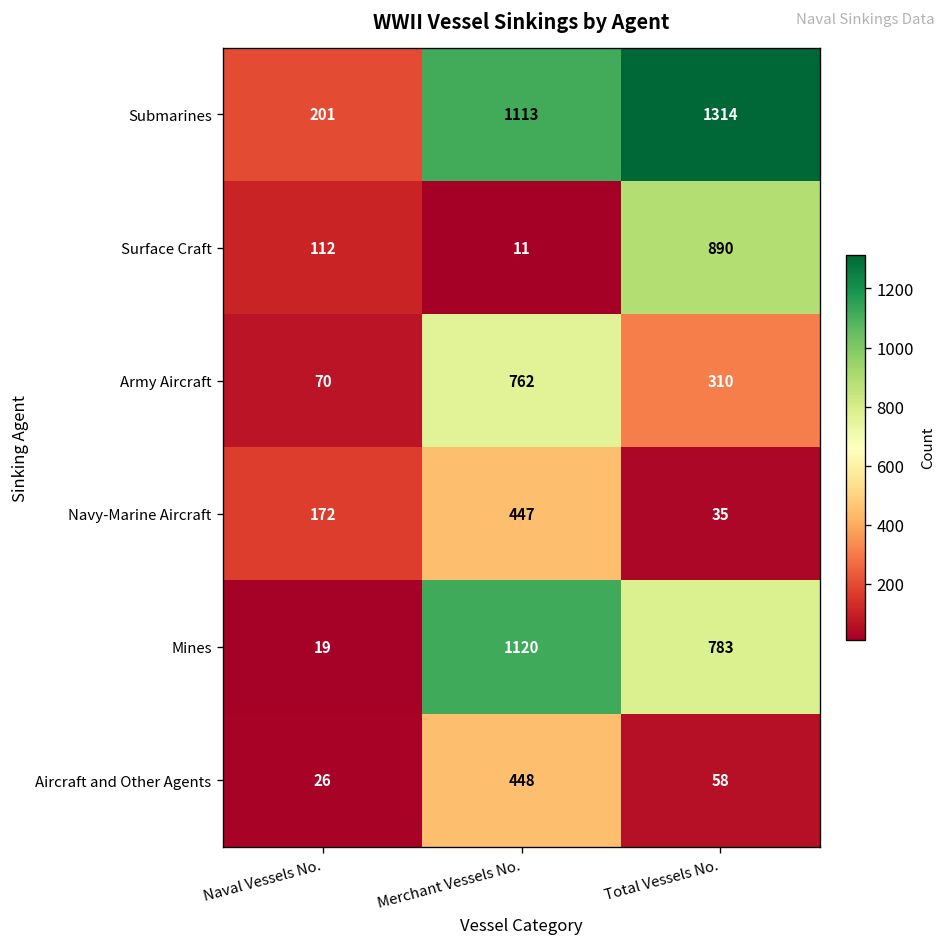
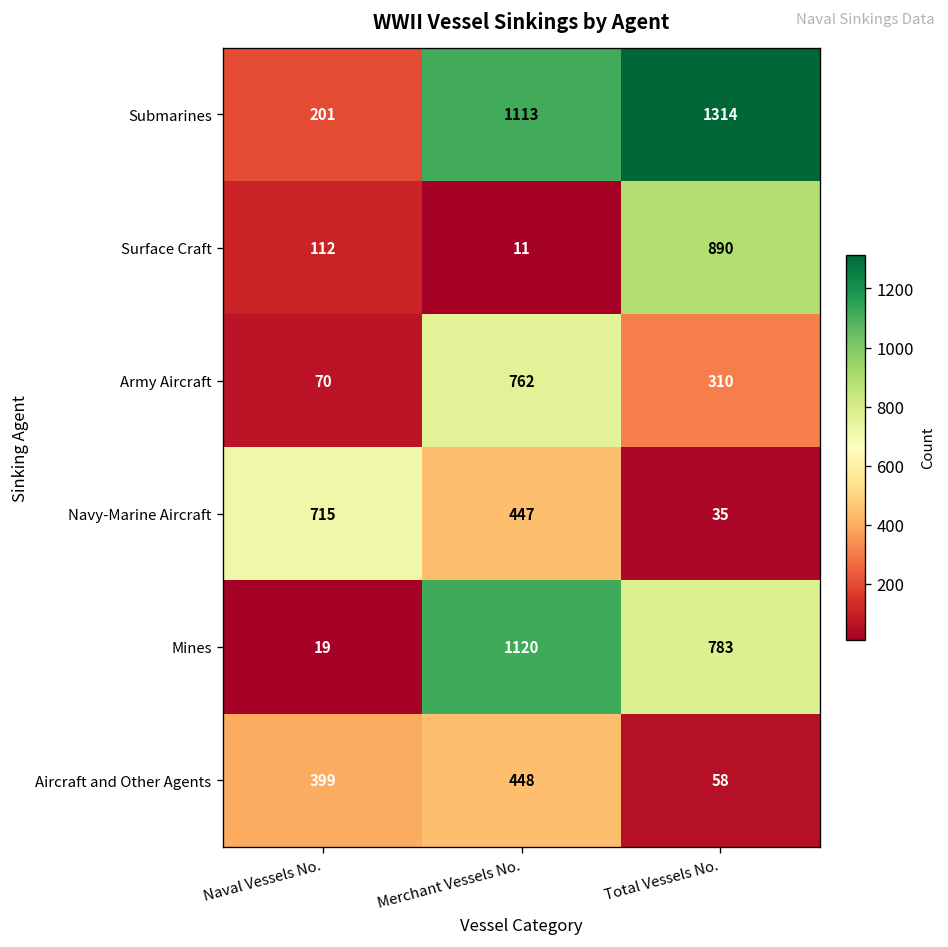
Navy-Marine Aircraft, Naval Vessels No.: 172 -> 715
Aircraft and Other Agents, Naval Vessels No.: 26 -> 399
